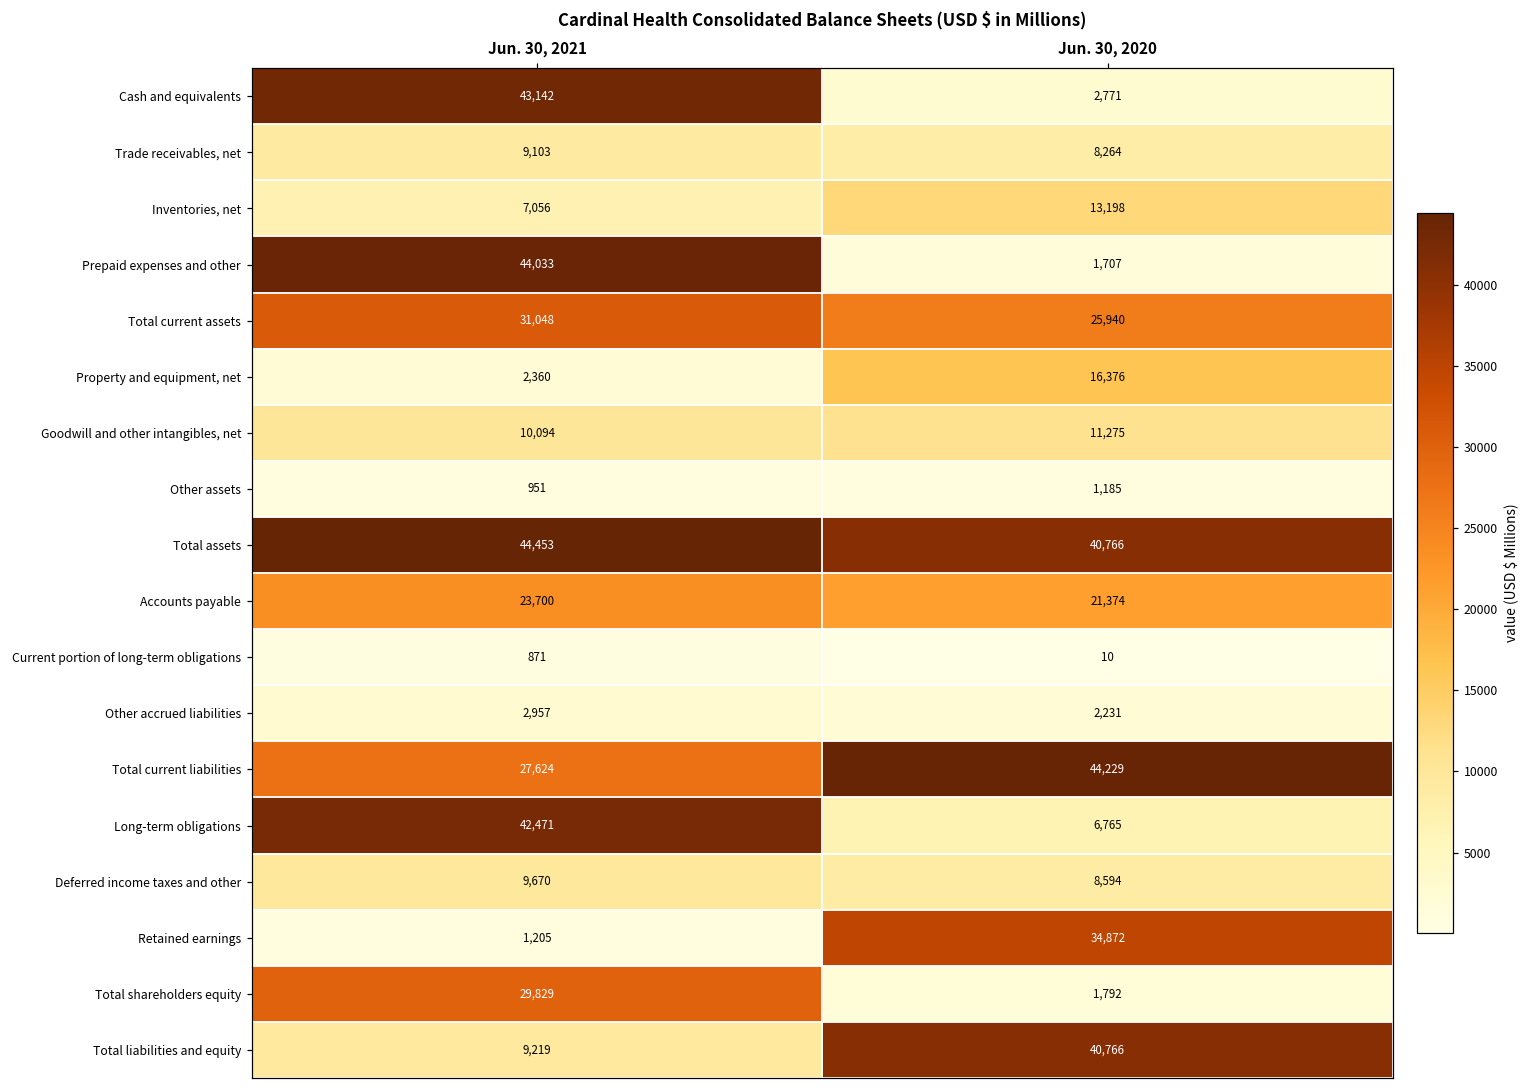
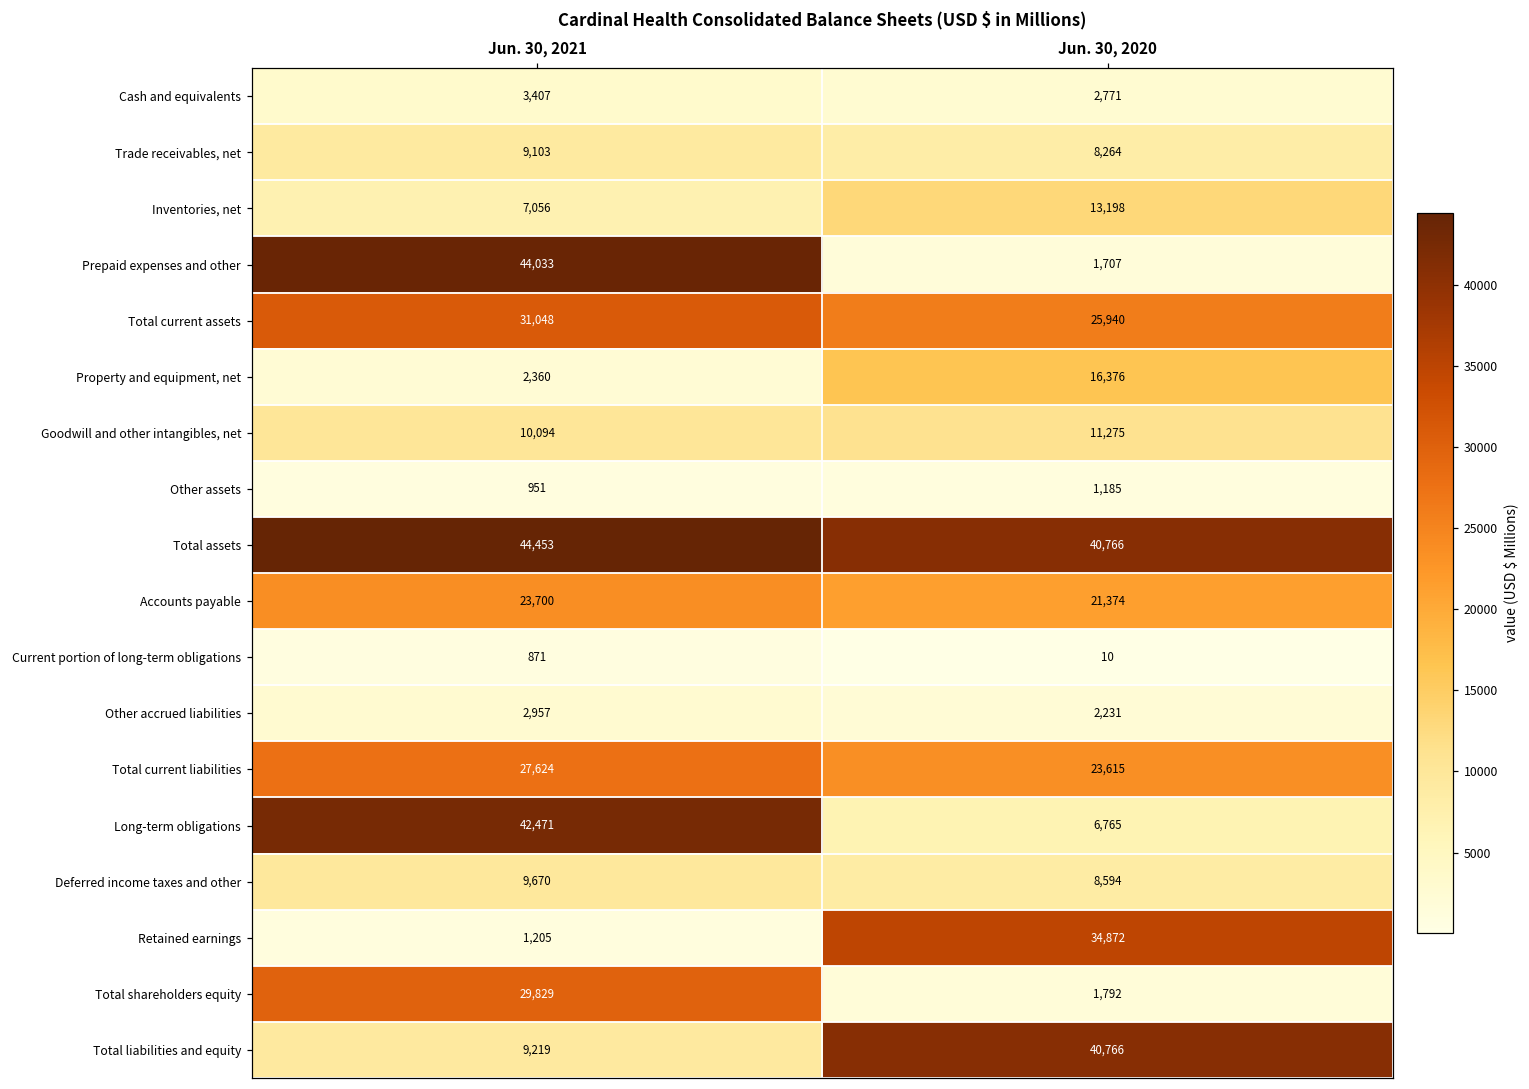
Cash and equivalents, Jun. 30, 2021: 43,142 -> 3,407
Total current liabilities, Jun. 30, 2020: 44,229 -> 23,615
